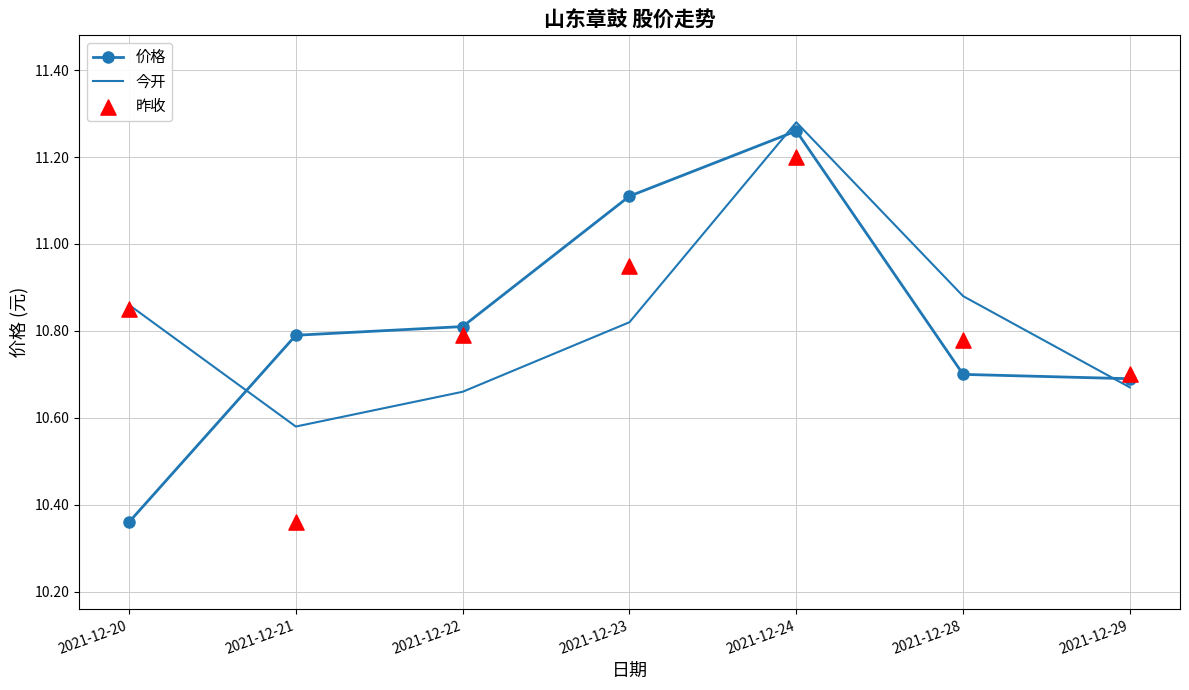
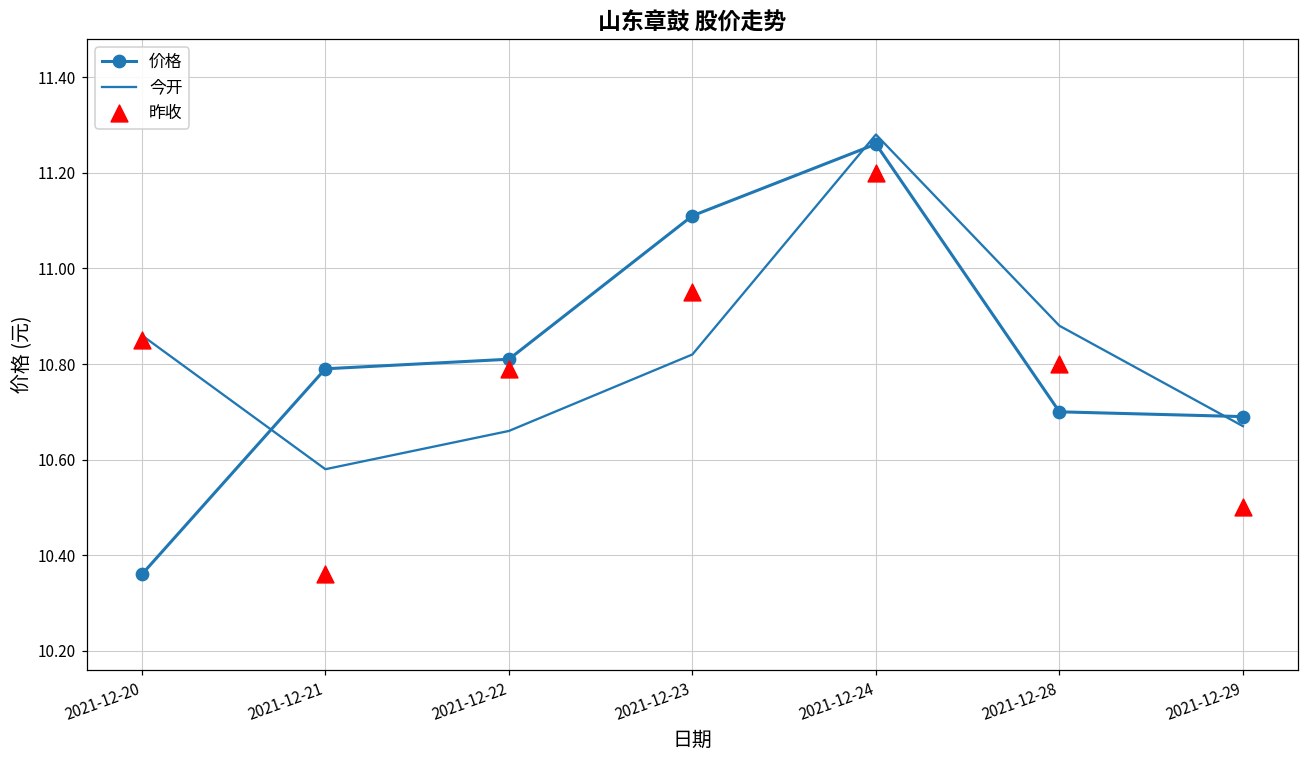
昨收, 2021-12-28: 10.78 -> 10.80
昨收, 2021-12-29: 10.7 -> 10.5
